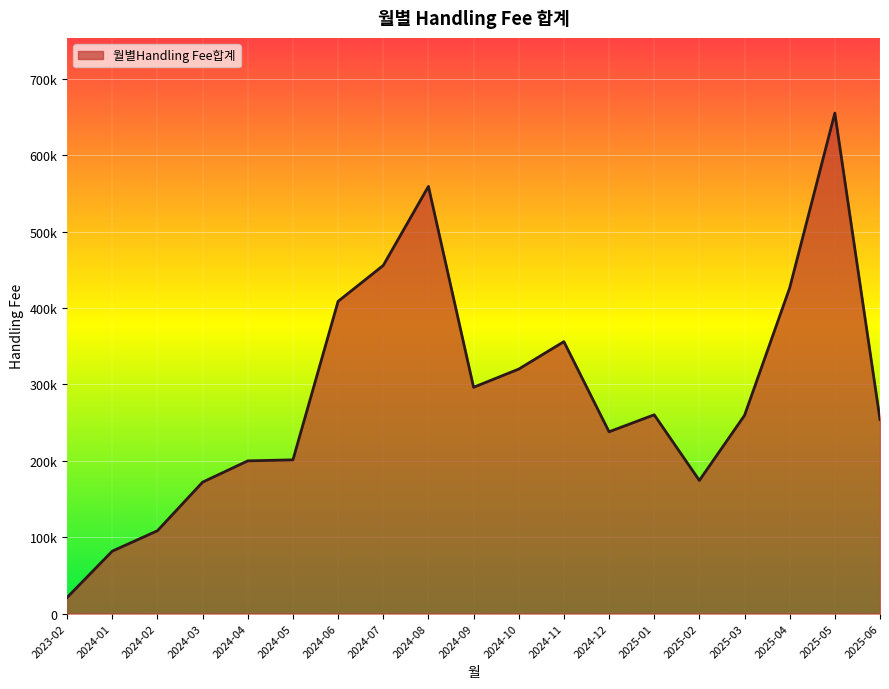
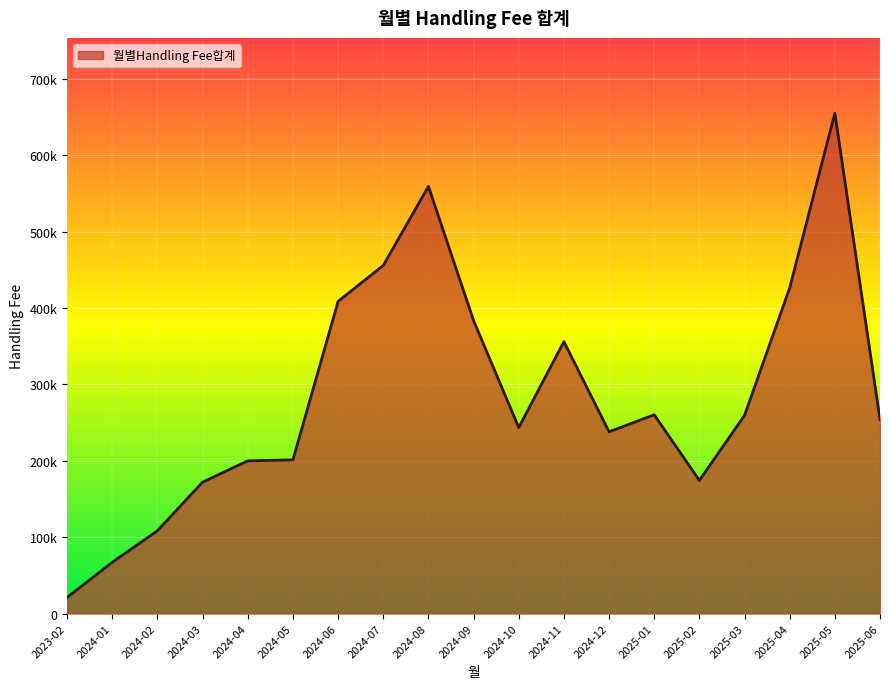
2024-01: 80000 -> 70000
2024-09: 300000 -> 380000
2024-10: 320000 -> 240000
